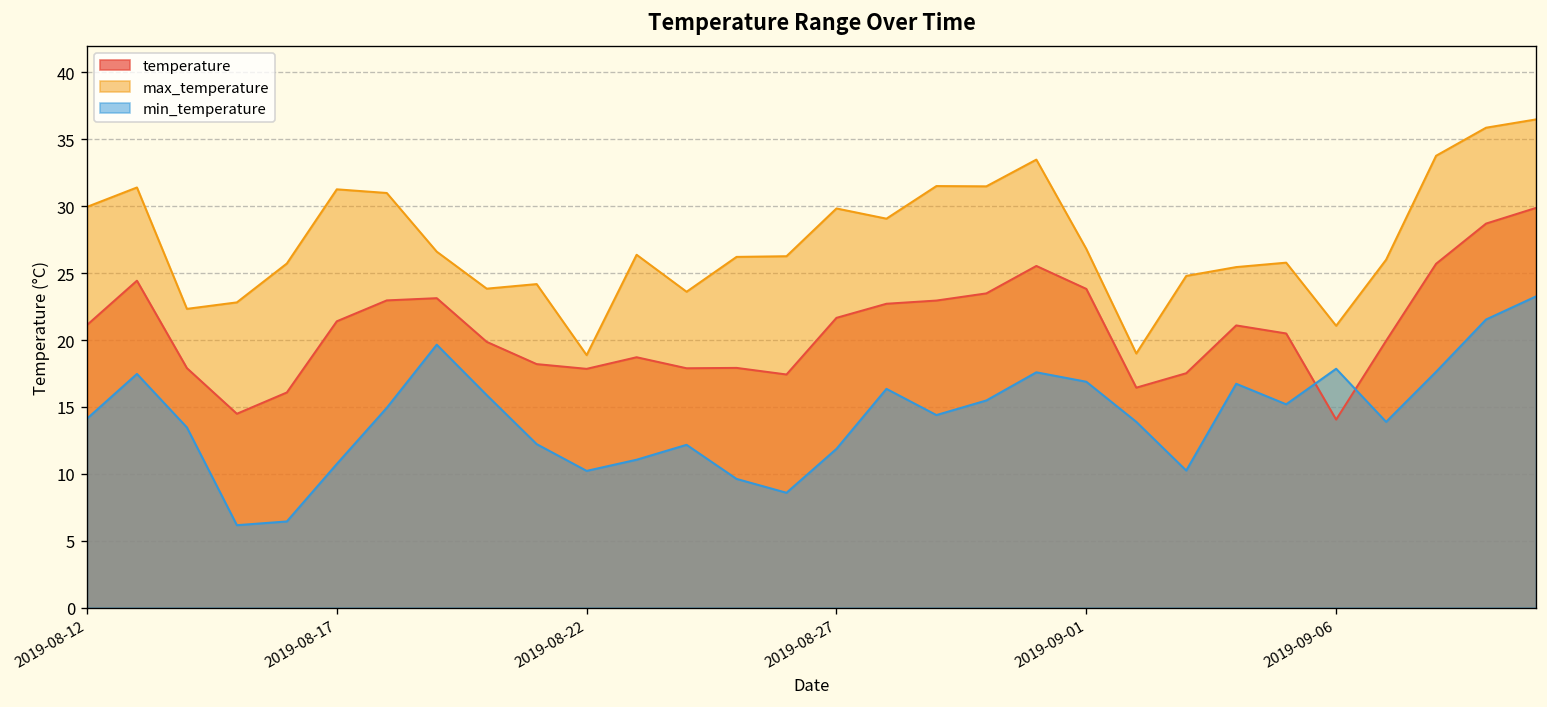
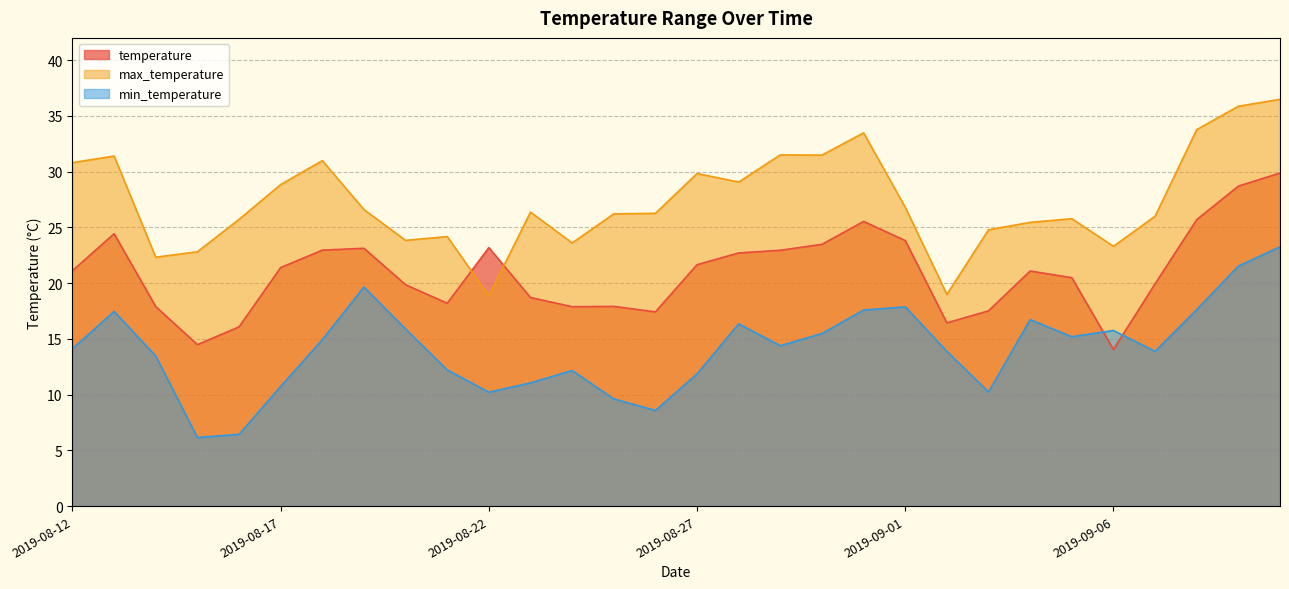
max_temperature, 2019-08-12: 30.0 -> 30.8
max_temperature, 2019-08-17: 31.3 -> 28.8
temperature, 2019-08-22: 17.8 -> 23.2
min_temperature, 2019-09-01: 16.9 -> 17.9
max_temperature, 2019-09-06: 21.1 -> 23.3
min_temperature, 2019-09-06: 17.9 -> 15.8
